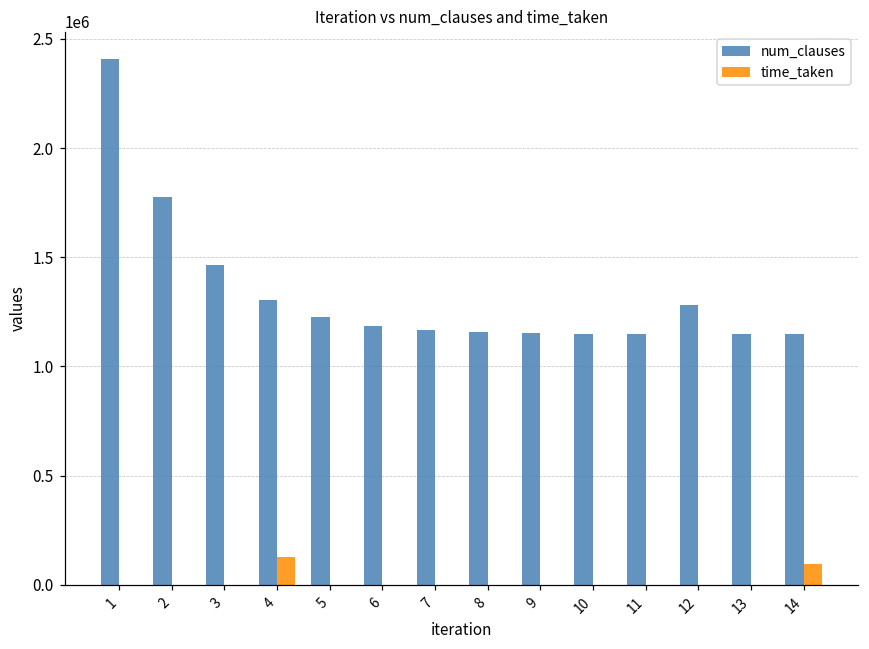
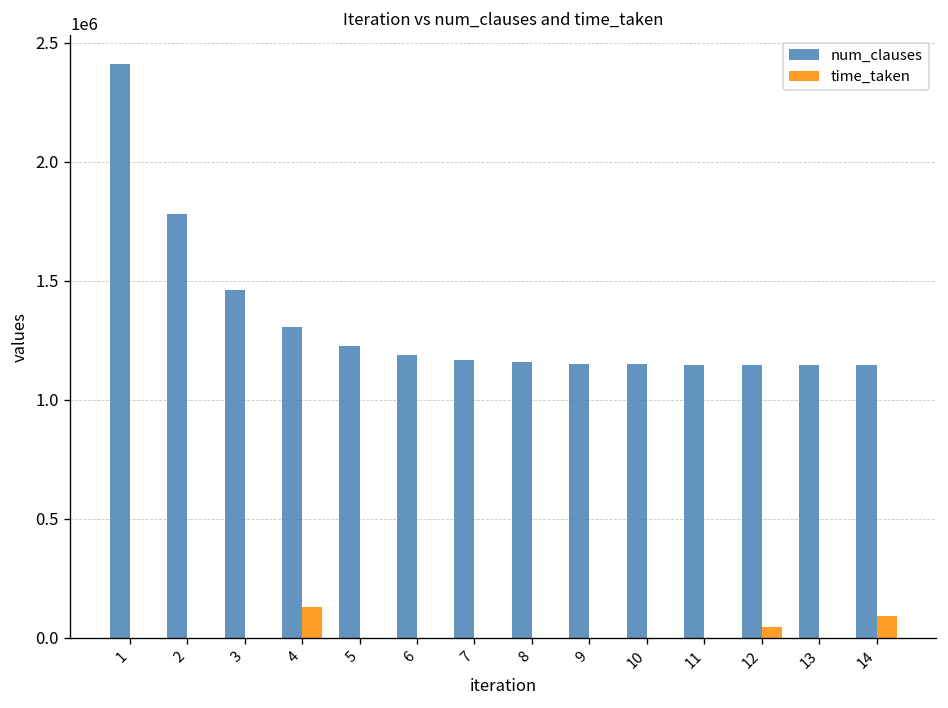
num_clauses, 12: 1280000 -> 1150000
time_taken, 12: 0 -> 40000
